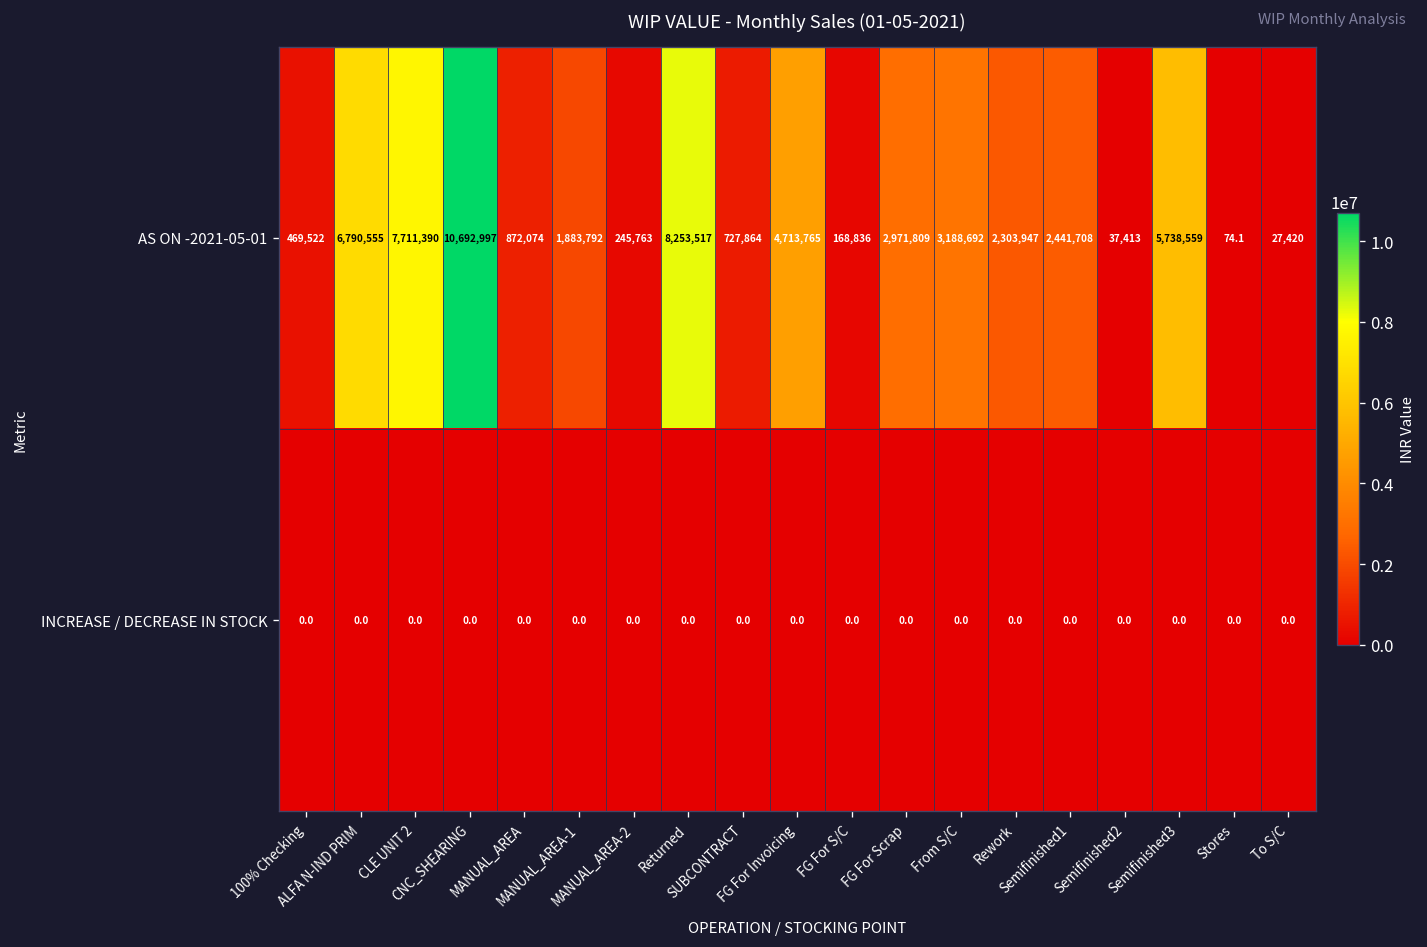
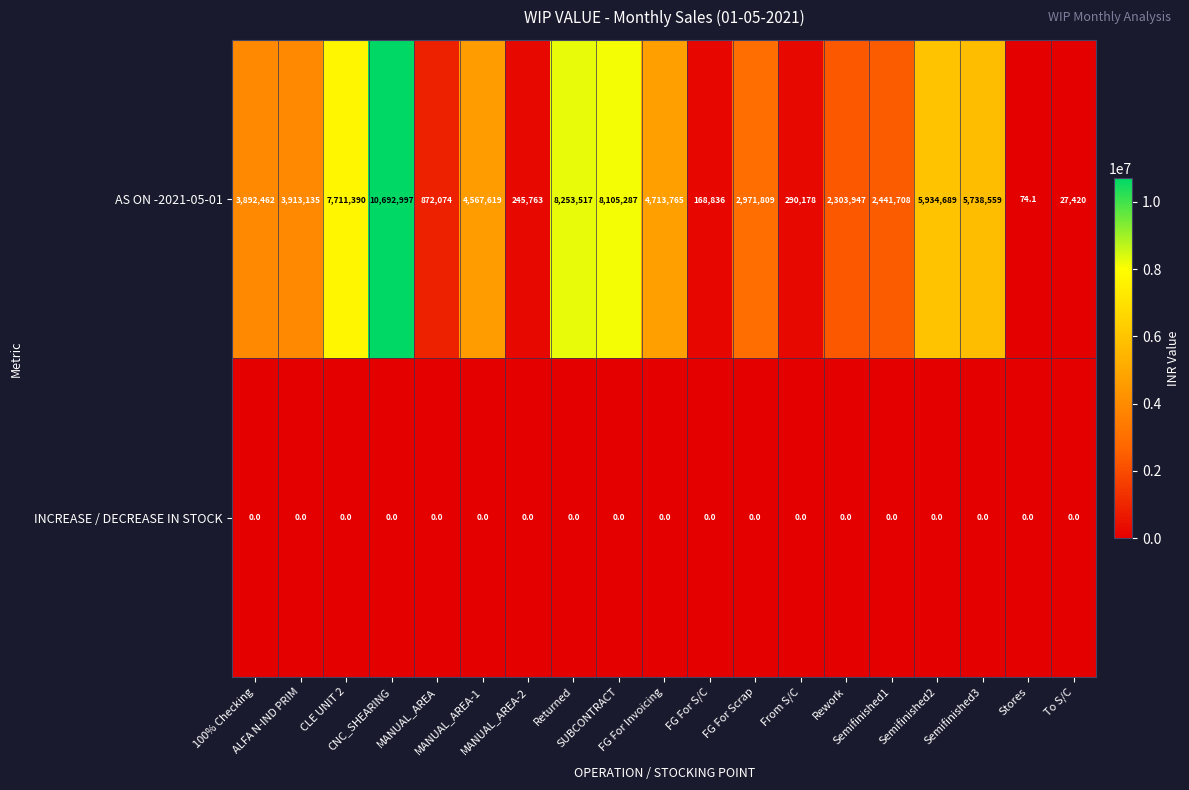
AS ON -2021-05-01, 100% Checking: 469,522 -> 3,892,462
AS ON -2021-05-01, ALFA N-IND PRIM: 6,790,555 -> 3,913,135
AS ON -2021-05-01, MANUAL_AREA-1: 1,883,792 -> 4,567,619
AS ON -2021-05-01, SUBCONTRACT: 727,864 -> 8,105,287
AS ON -2021-05-01, From S/C: 3,188,692 -> 290,178
AS ON -2021-05-01, Semifinished2: 37,413 -> 5,934,689
